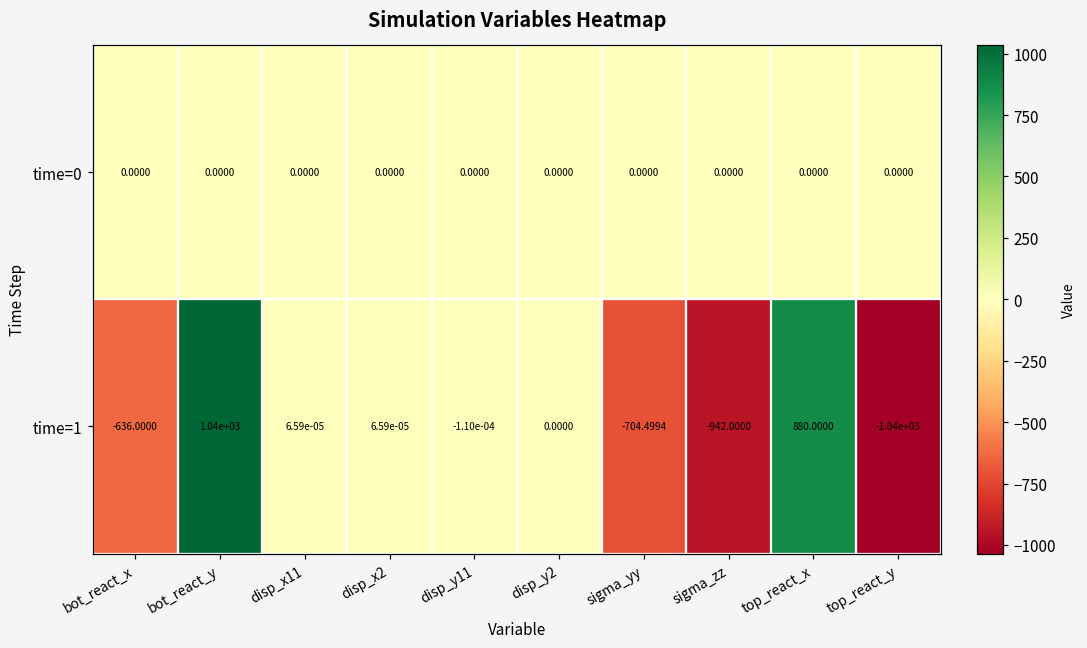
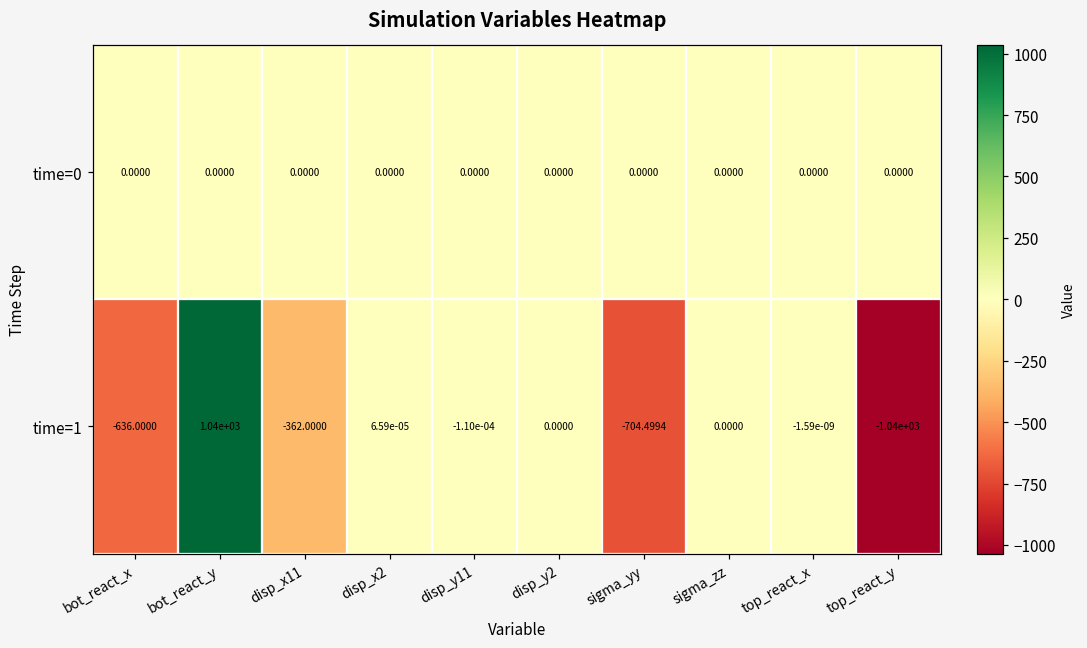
time=1, disp_x11: 6.59e-05 -> -362.0000
time=1, sigma_zz: -942.0000 -> 0.0000
time=1, top_react_x: 880.0000 -> -1.59e-09
